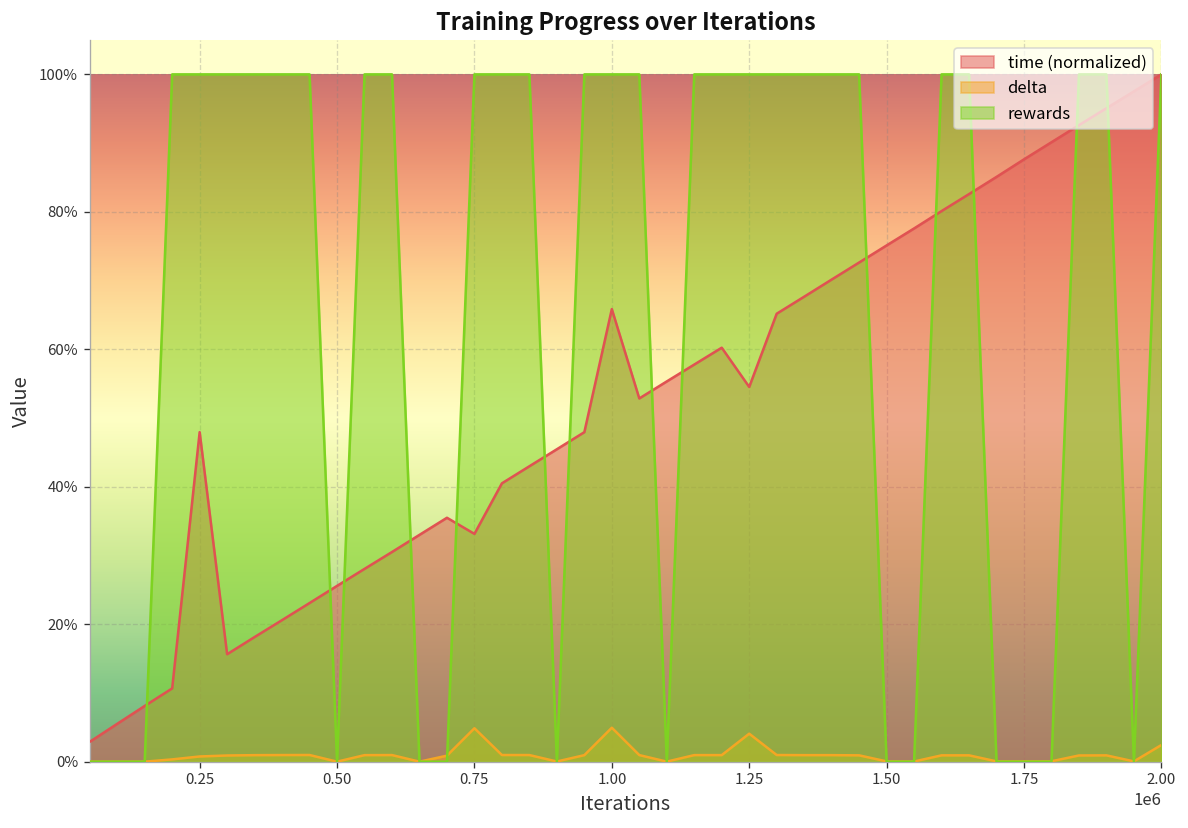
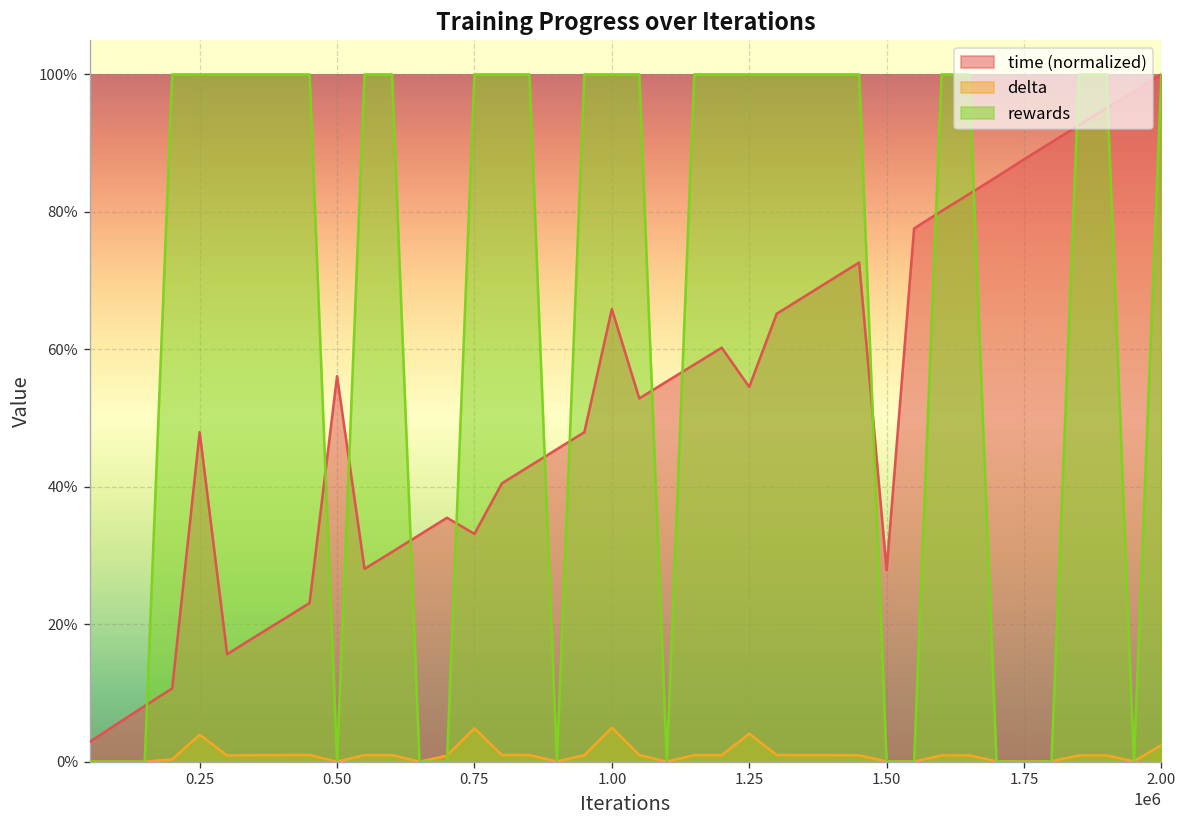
delta, 0.25: 1% -> 4%
time (normalized), 0.50: 26% -> 56%
time (normalized), 1.50: 75% -> 28%
